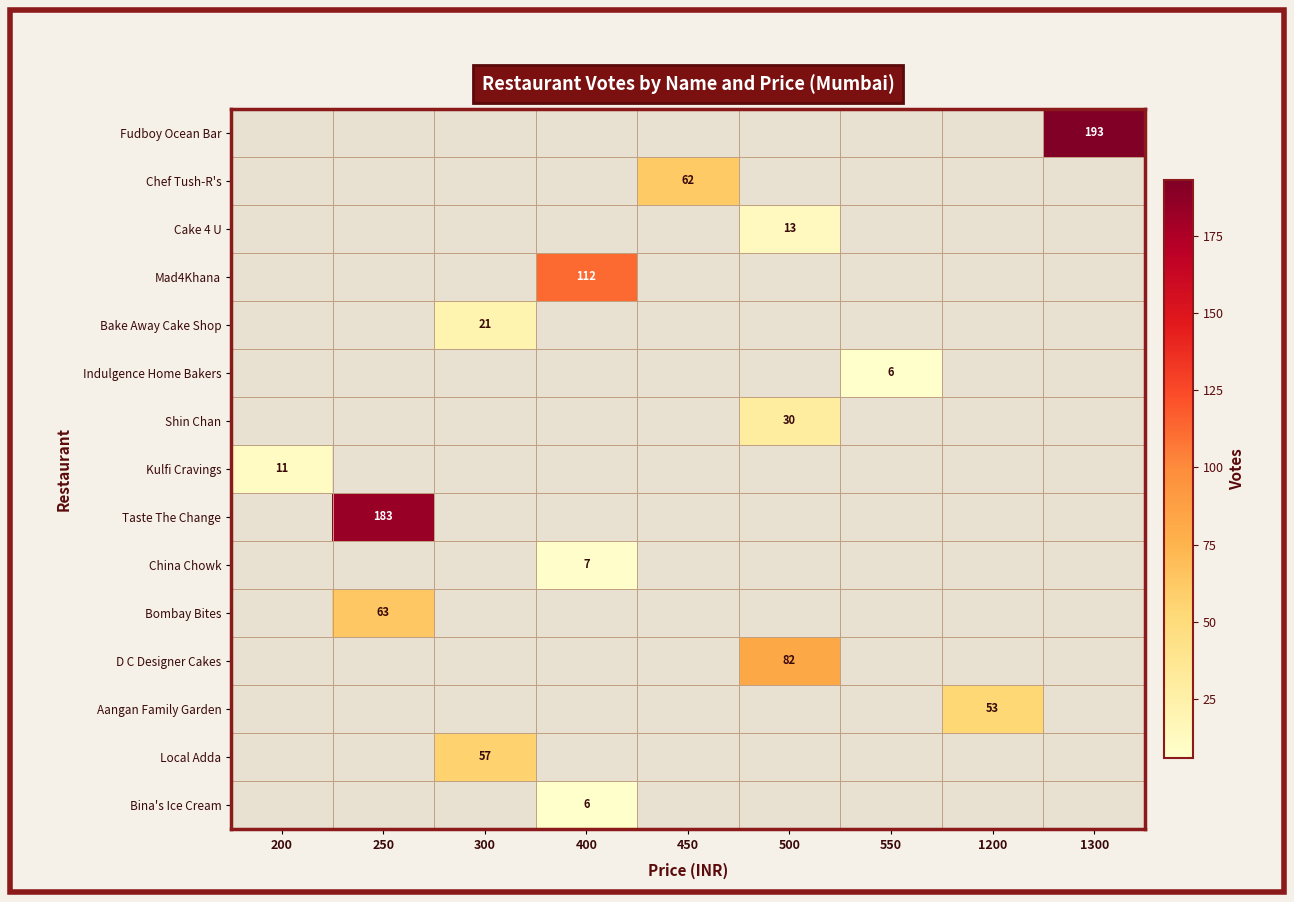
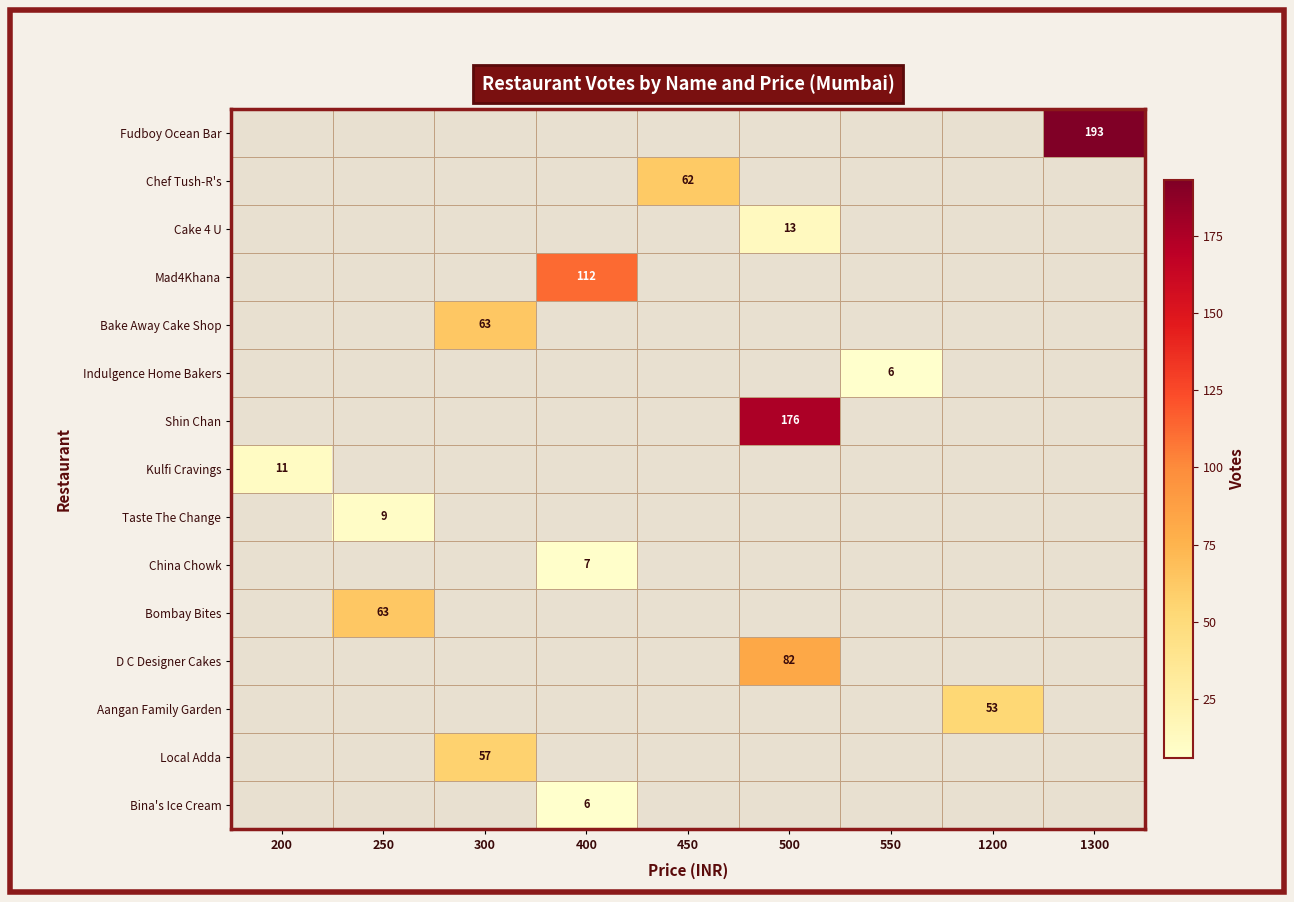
Bake Away Cake Shop, 300: 21 -> 63
Shin Chan, 500: 30 -> 176
Taste The Change, 250: 183 -> 9
